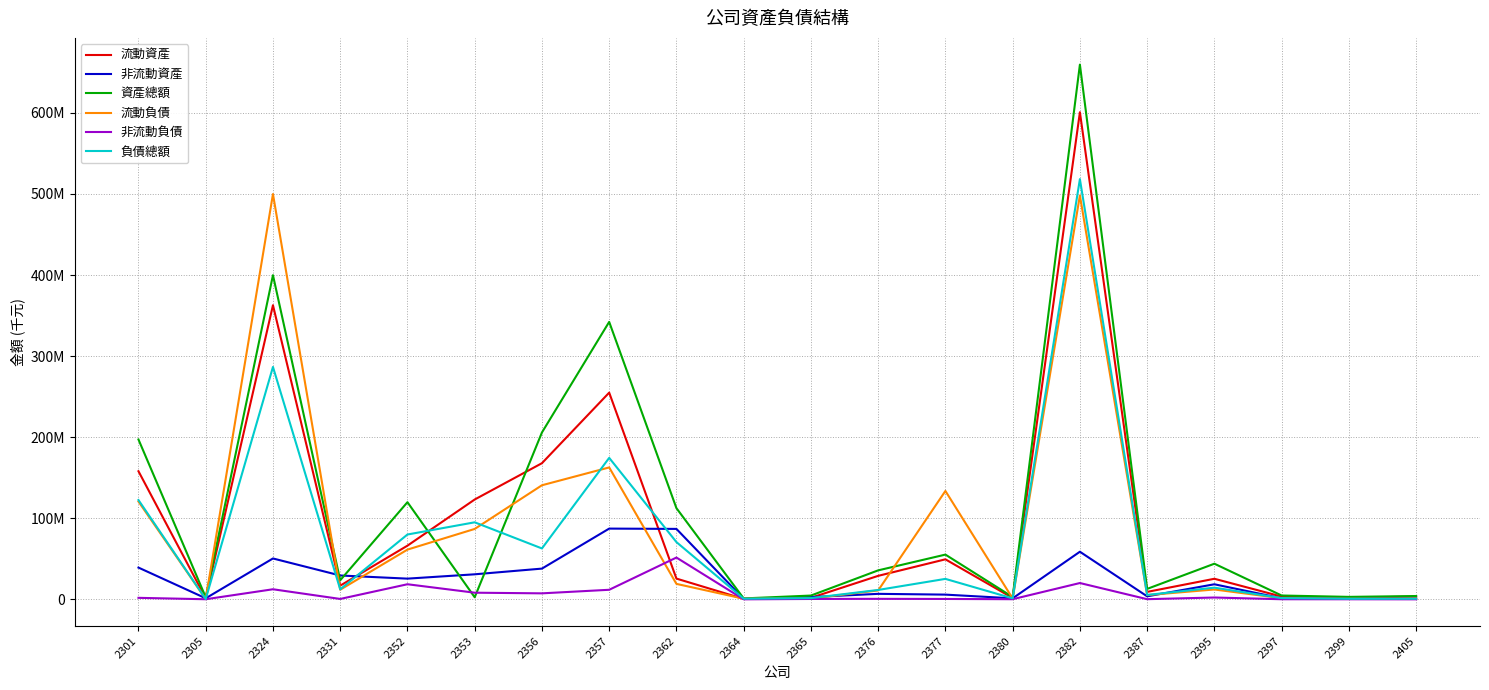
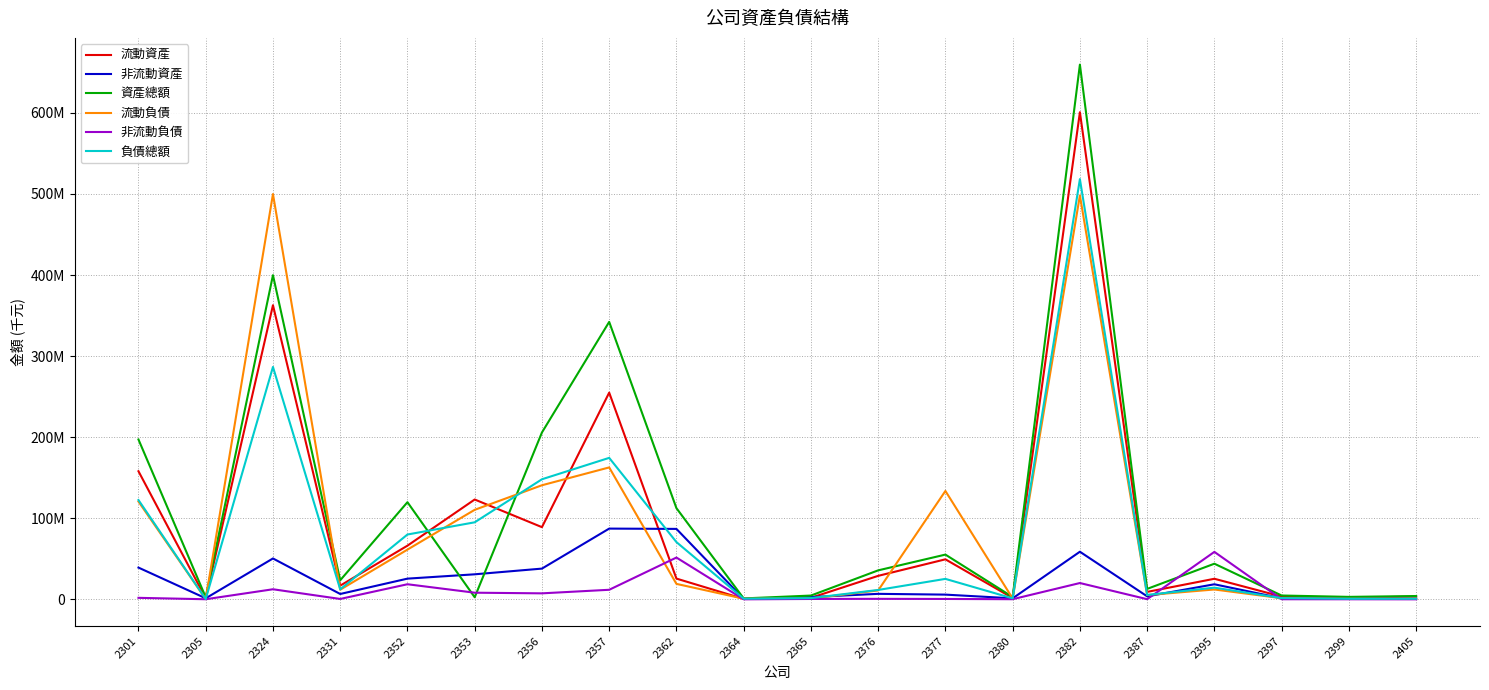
非流動資產, 2331: 30000000 -> 10000000
流動負債, 2353: 90000000 -> 110000000
流動資產, 2356: 170000000 -> 90000000
負債總額, 2356: 60000000 -> 150000000
非流動負債, 2395: 0 -> 60000000
